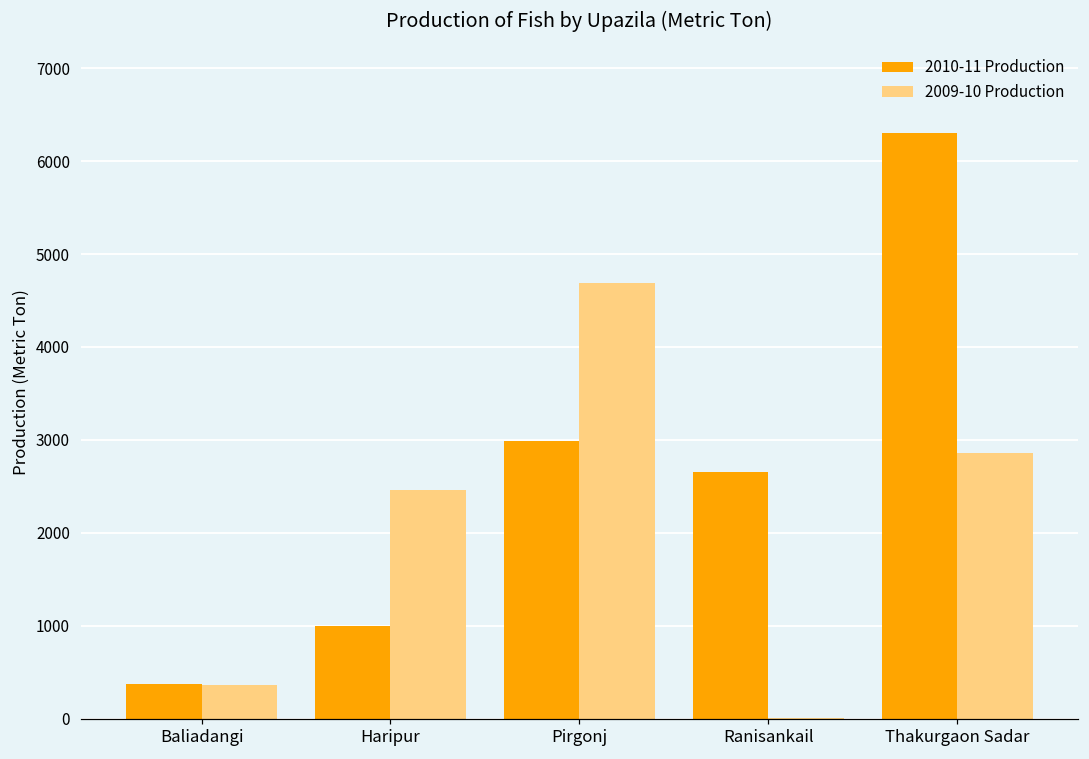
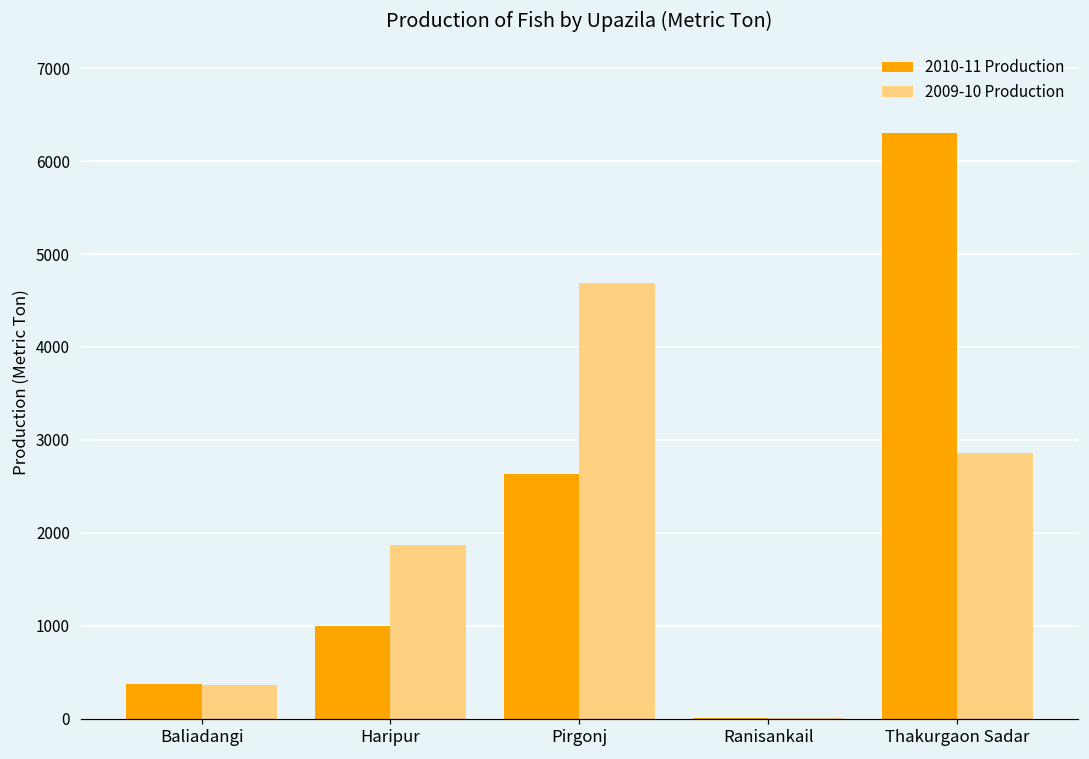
2009-10 Production, Haripur: 2500 -> 1900
2010-11 Production, Pirgonj: 3000 -> 2600
2010-11 Production, Ranisankail: 2700 -> 0
